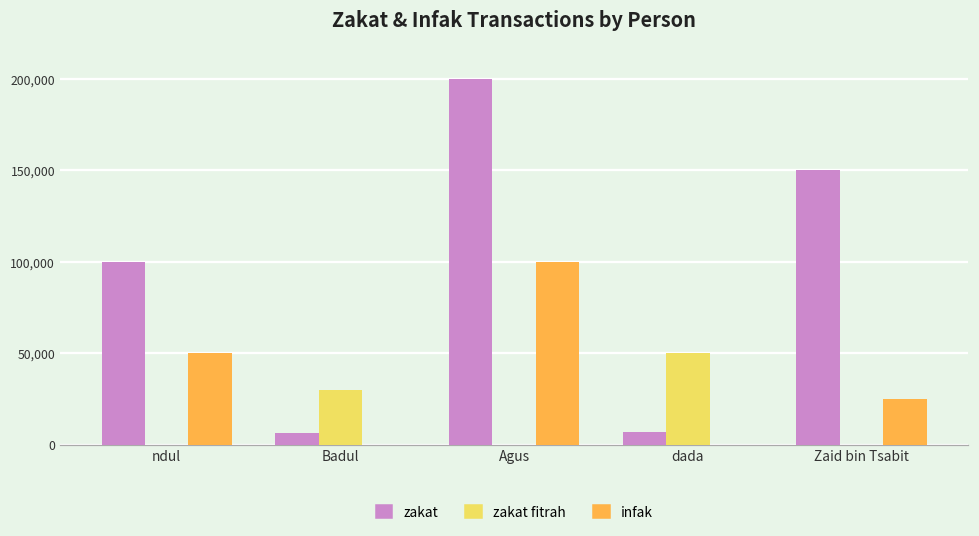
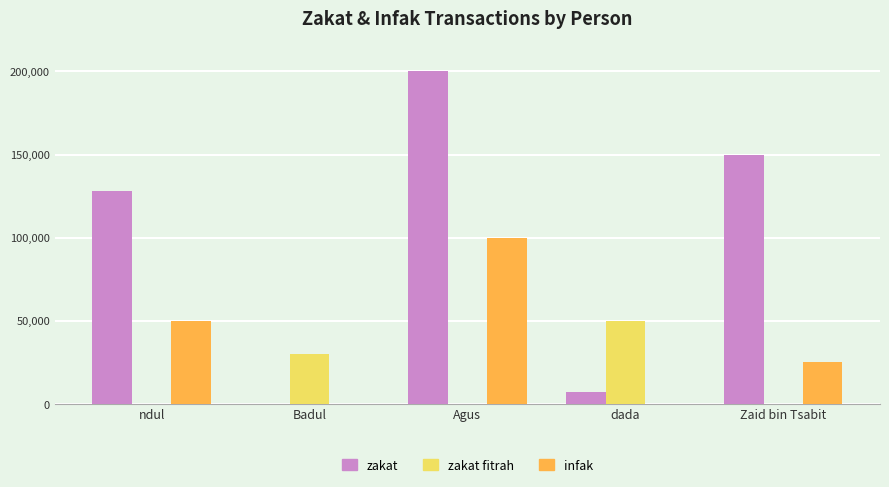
zakat, ndul: 100,000 -> 128,000
zakat, Badul: 7,000 -> 0
